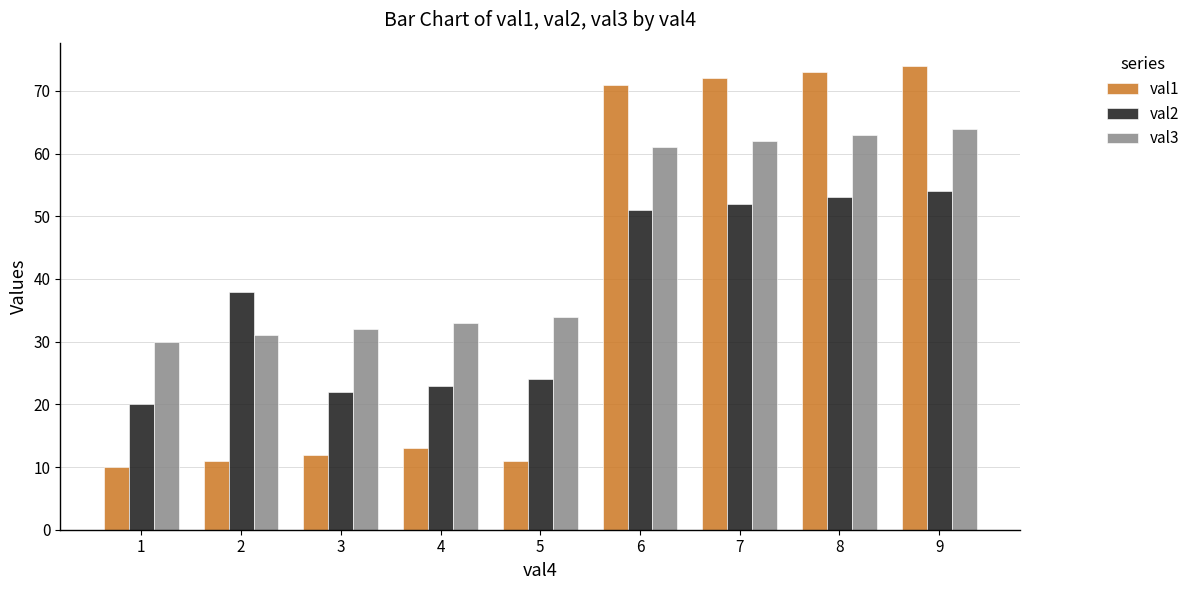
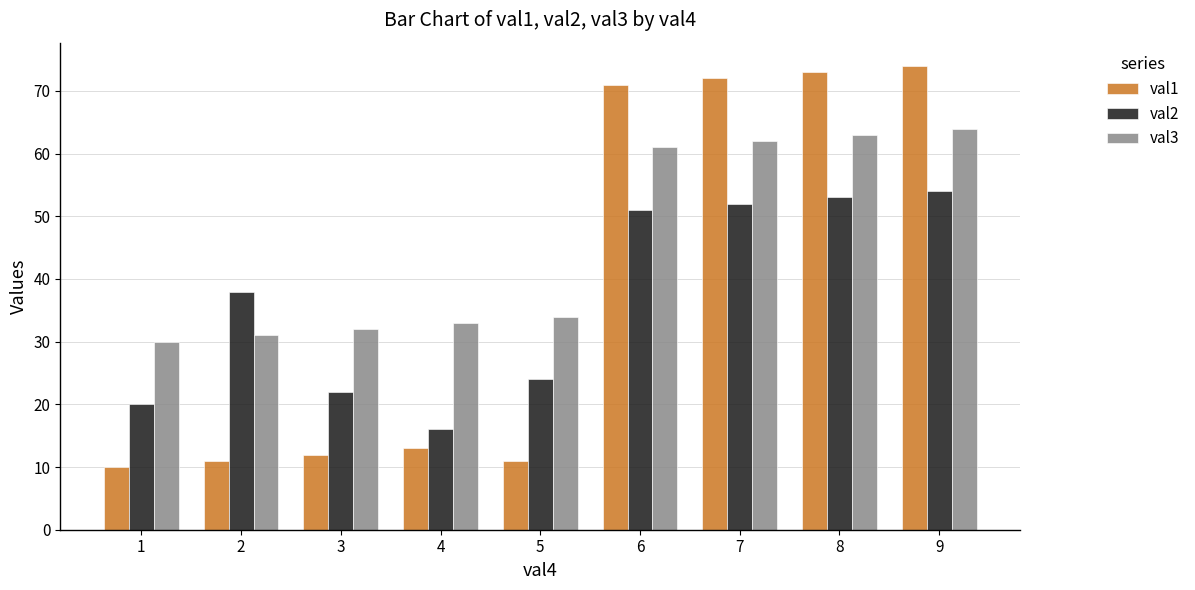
val2, 4: 23 -> 16
